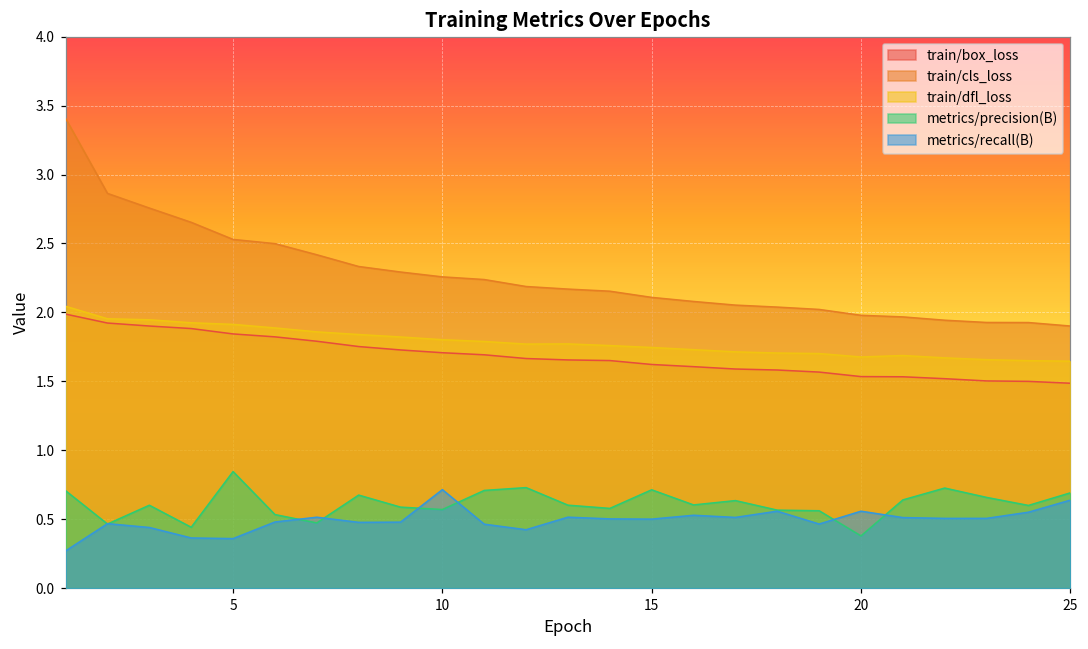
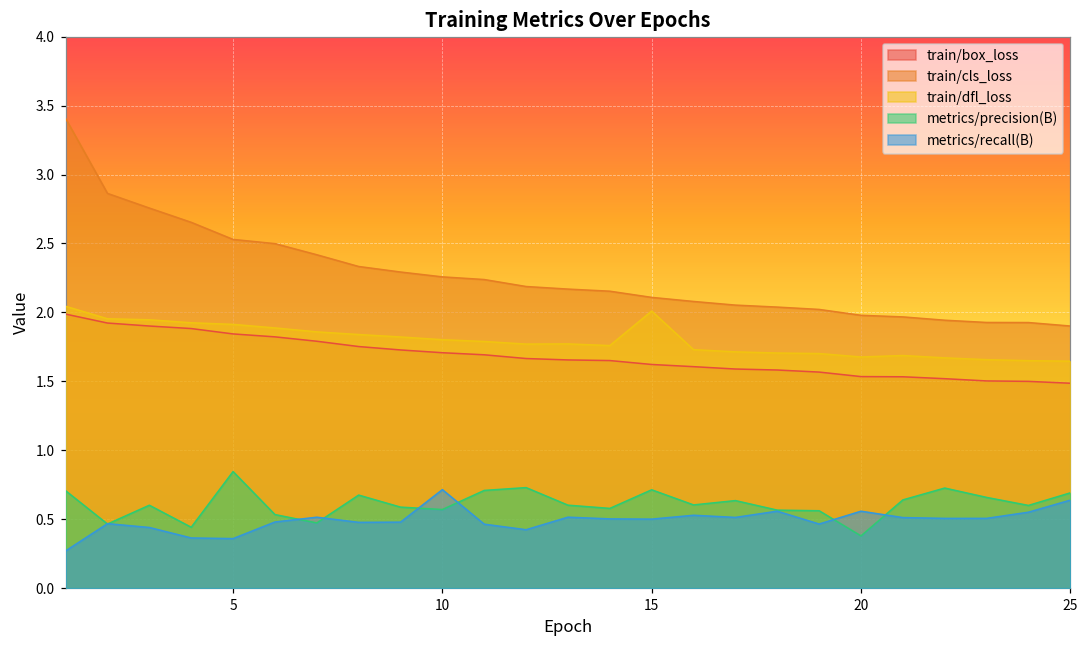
train/dfl_loss, 15: 1.75 -> 2.01
